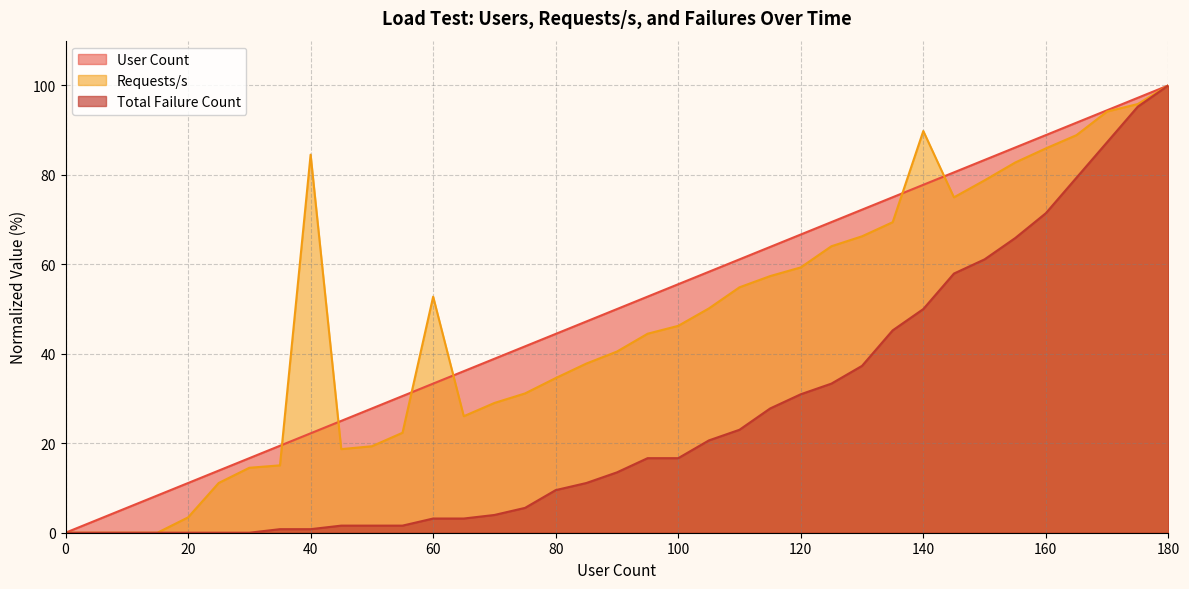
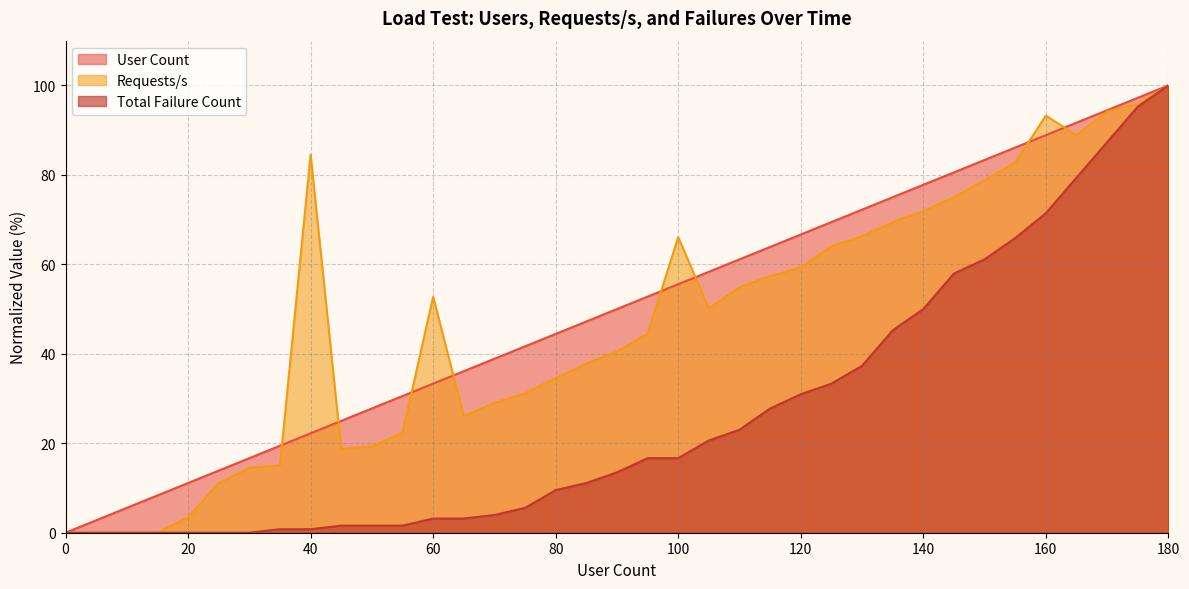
Requests/s, 100: 46 -> 66
Requests/s, 140: 90 -> 72
Requests/s, 160: 86 -> 93
